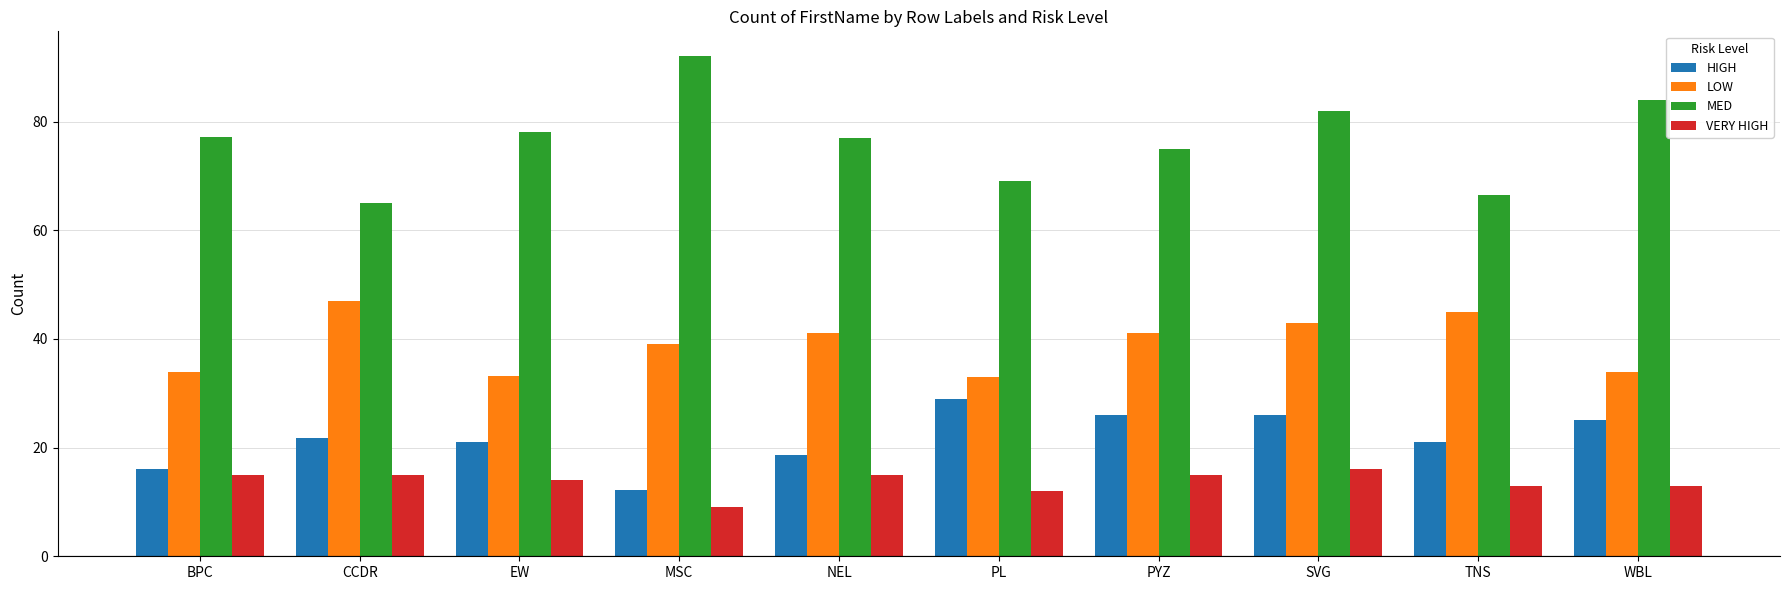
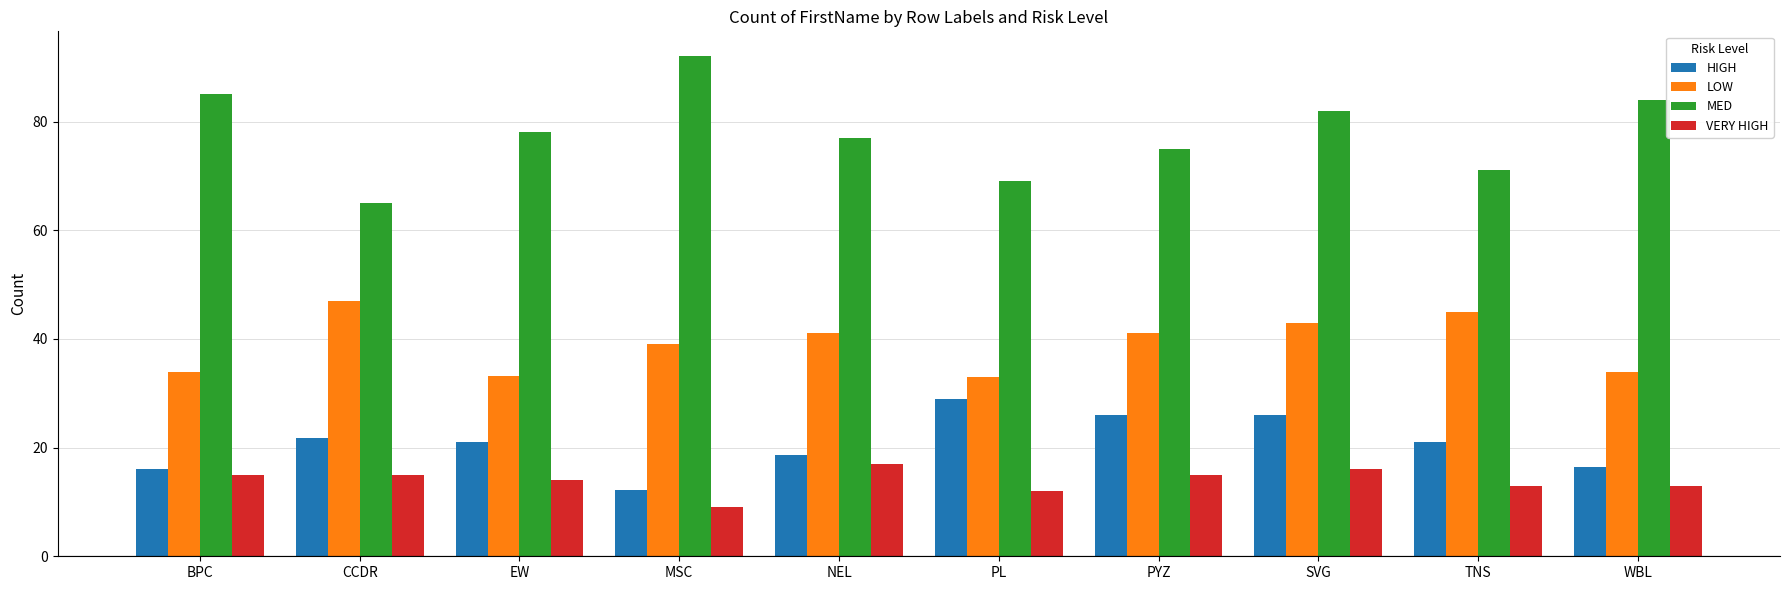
MED, BPC: 77 -> 85
VERY HIGH, NEL: 15 -> 17
MED, TNS: 66 -> 71
HIGH, WBL: 25 -> 16
